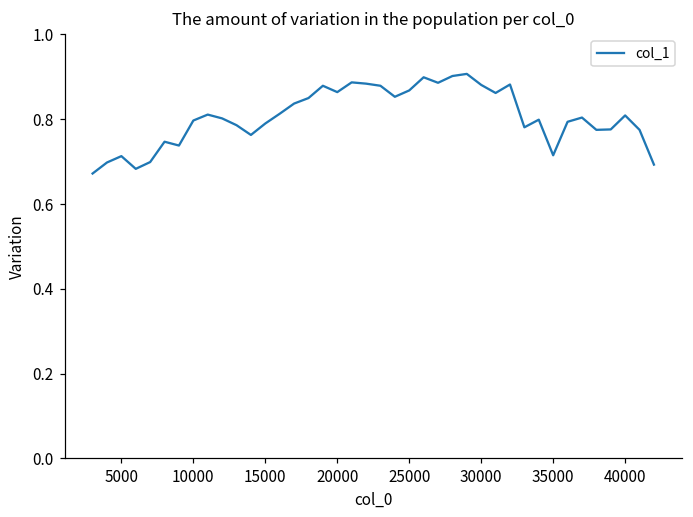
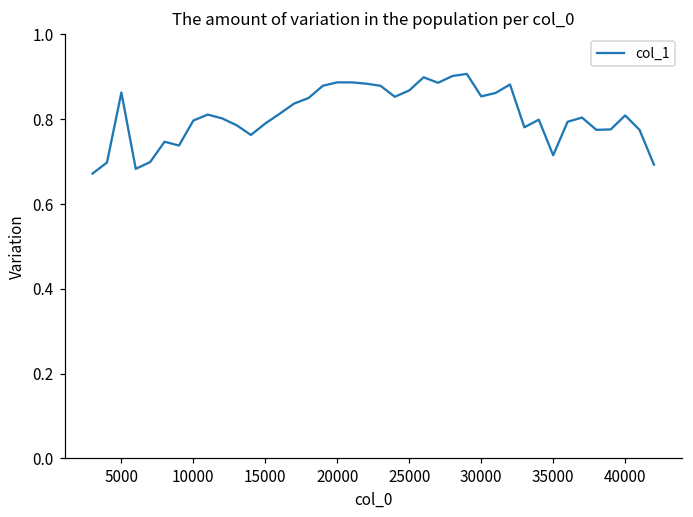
5000: 0.71 -> 0.86
20000: 0.86 -> 0.89
30000: 0.88 -> 0.85
